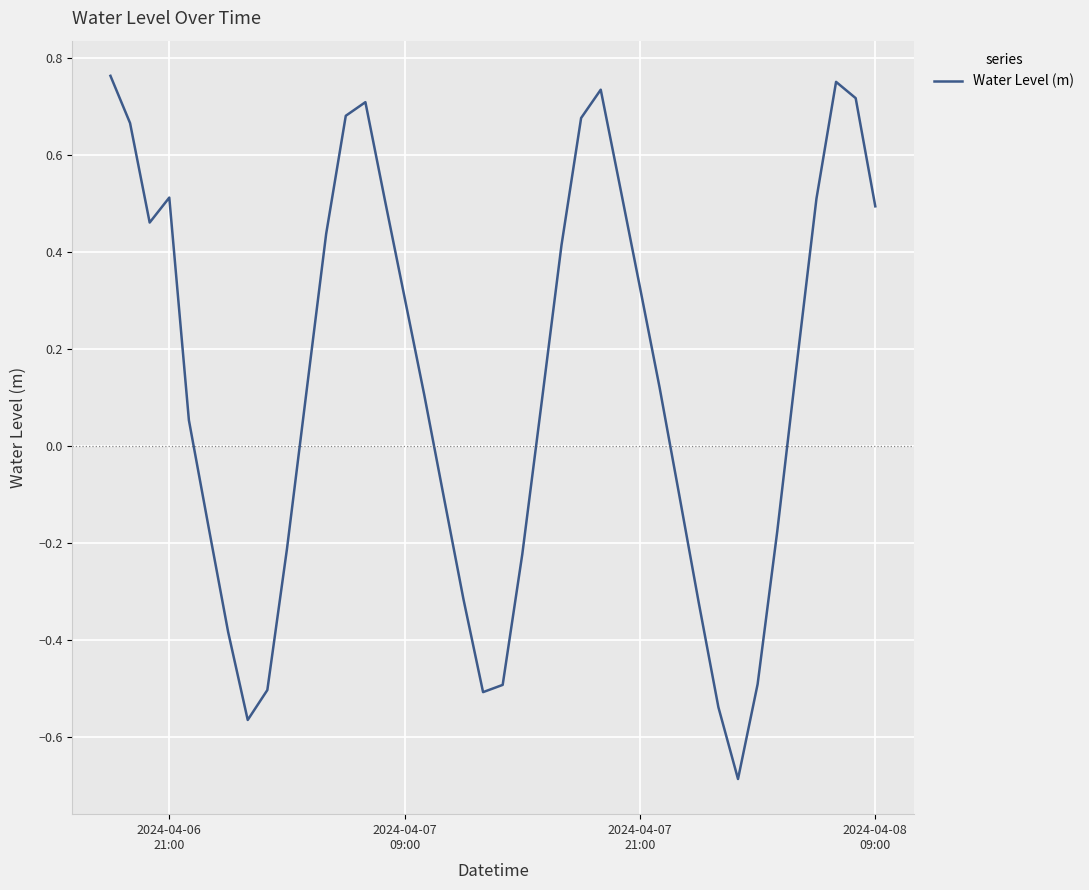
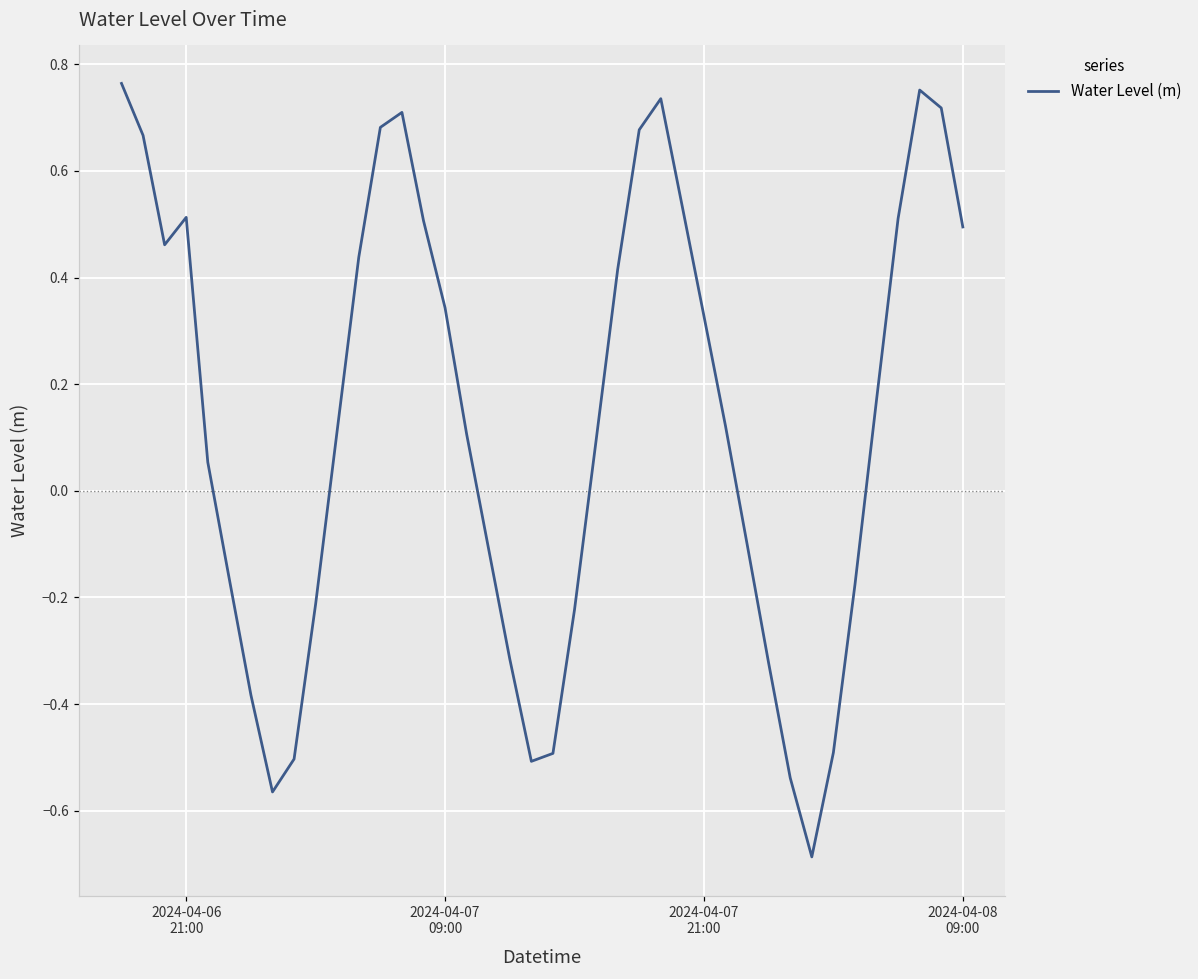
2024-04-07 09:00: 0.31 -> 0.34
